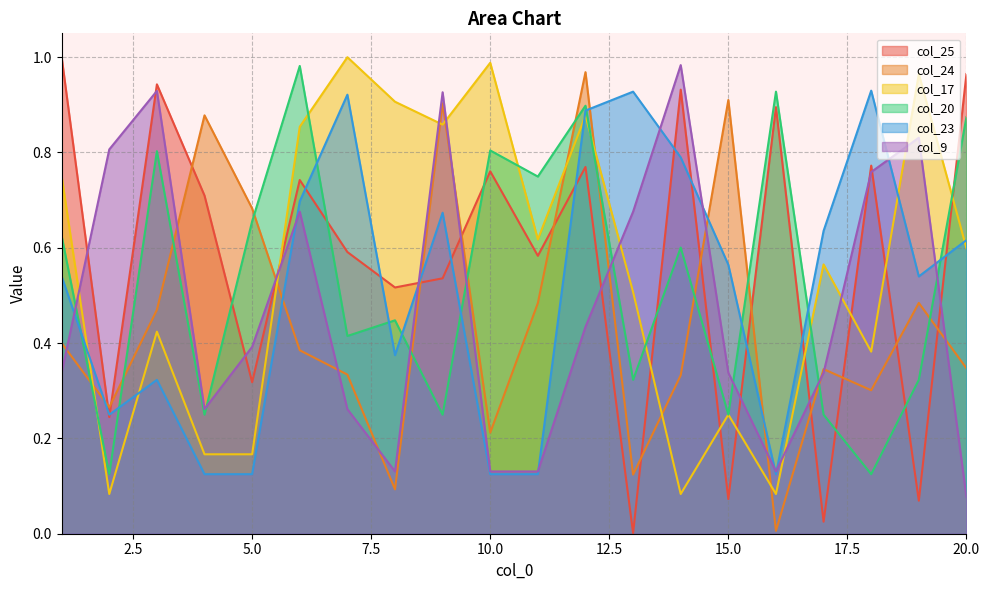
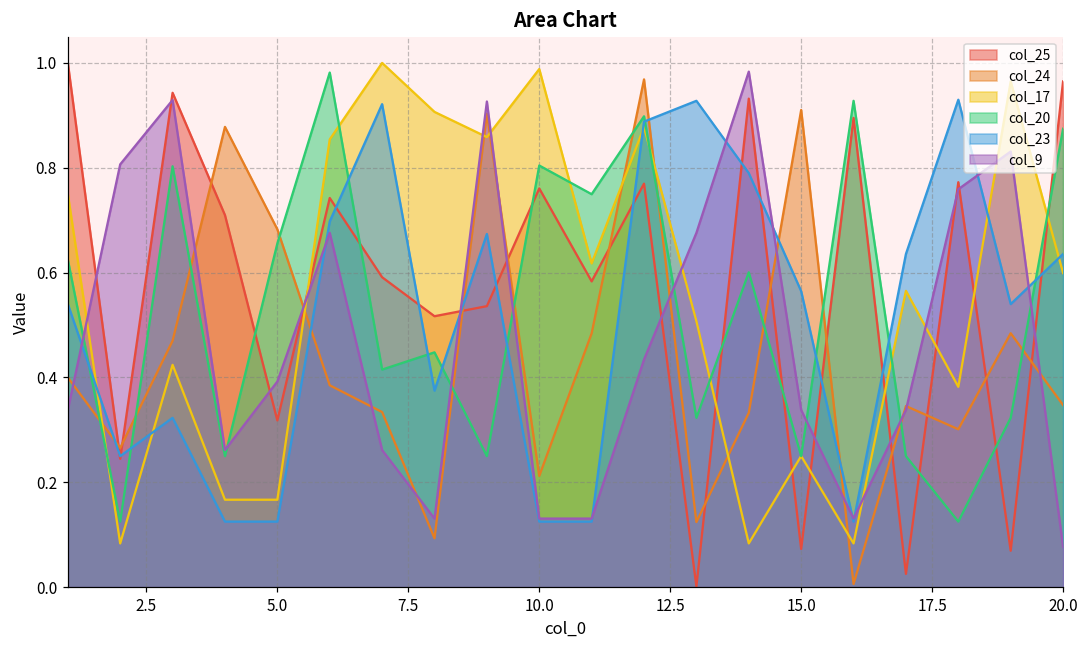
col_23, 20.0: 0.62 -> 0.64
